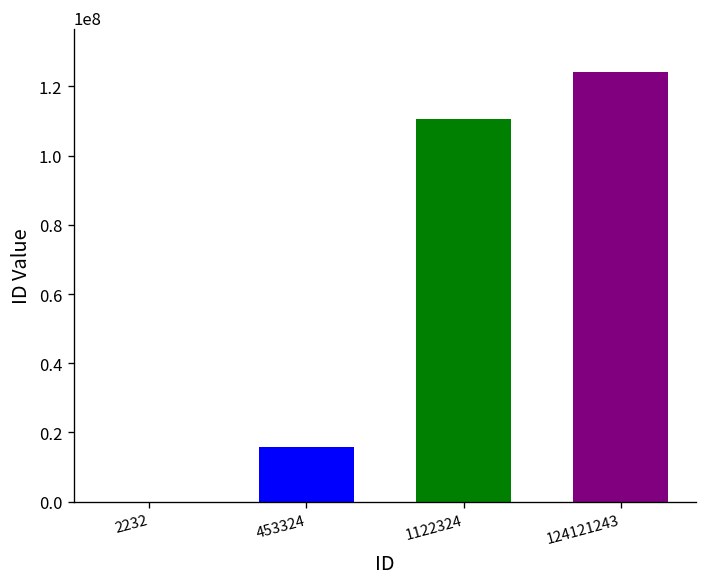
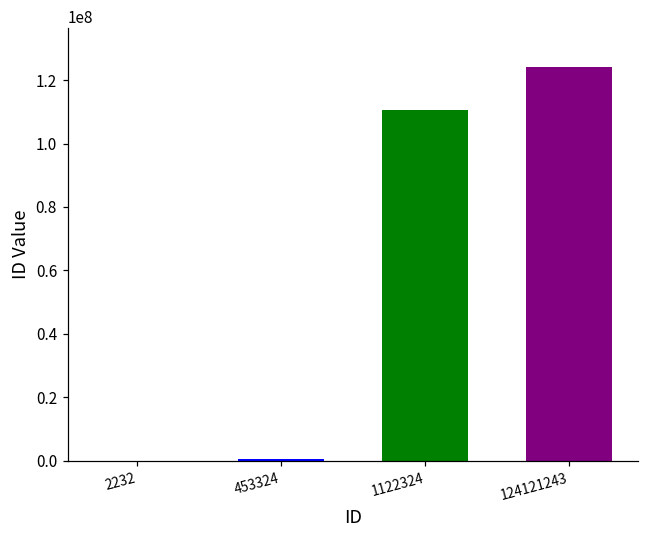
453324: 16000000 -> 0
